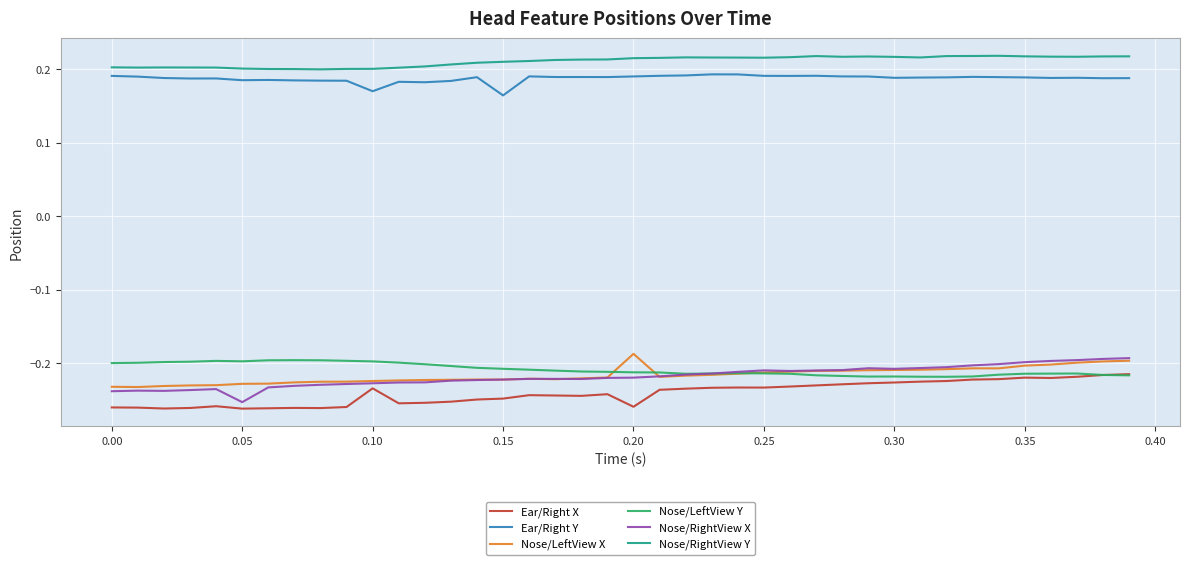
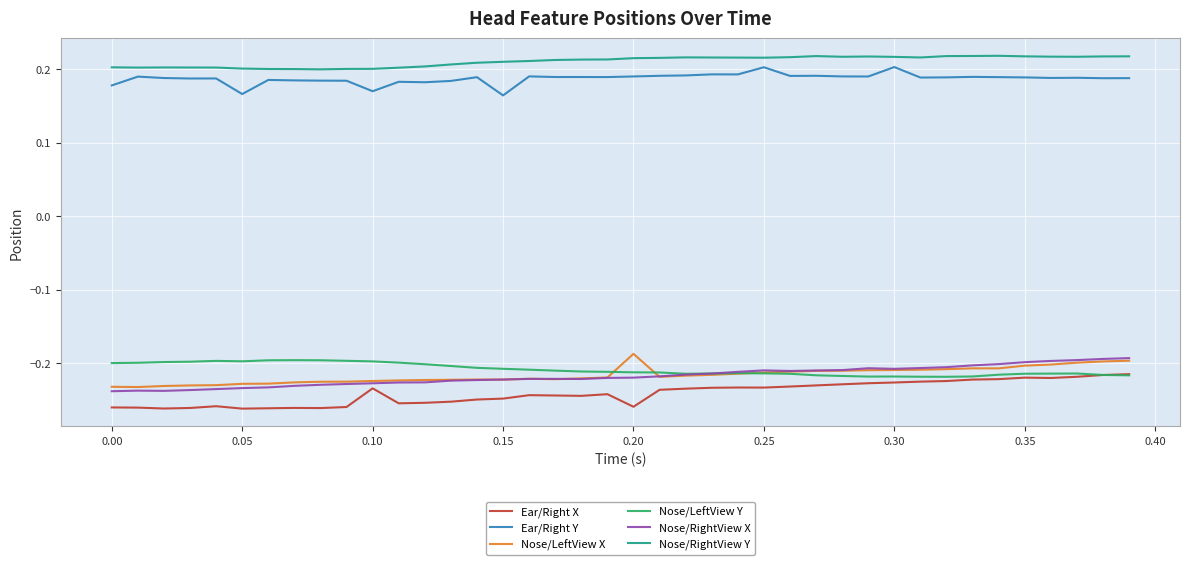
Ear/Right Y, 0.00: 0.19 -> 0.18
Ear/Right Y, 0.05: 0.19 -> 0.17
Nose/RightView X, 0.05: -0.25 -> -0.23
Ear/Right Y, 0.25: 0.19 -> 0.20
Ear/Right Y, 0.30: 0.19 -> 0.20
